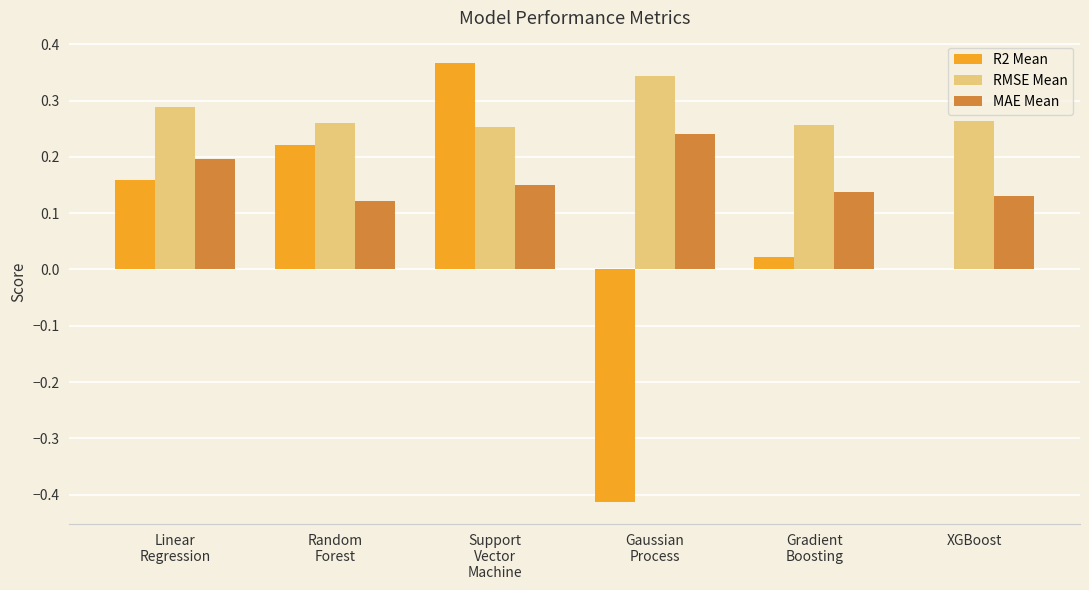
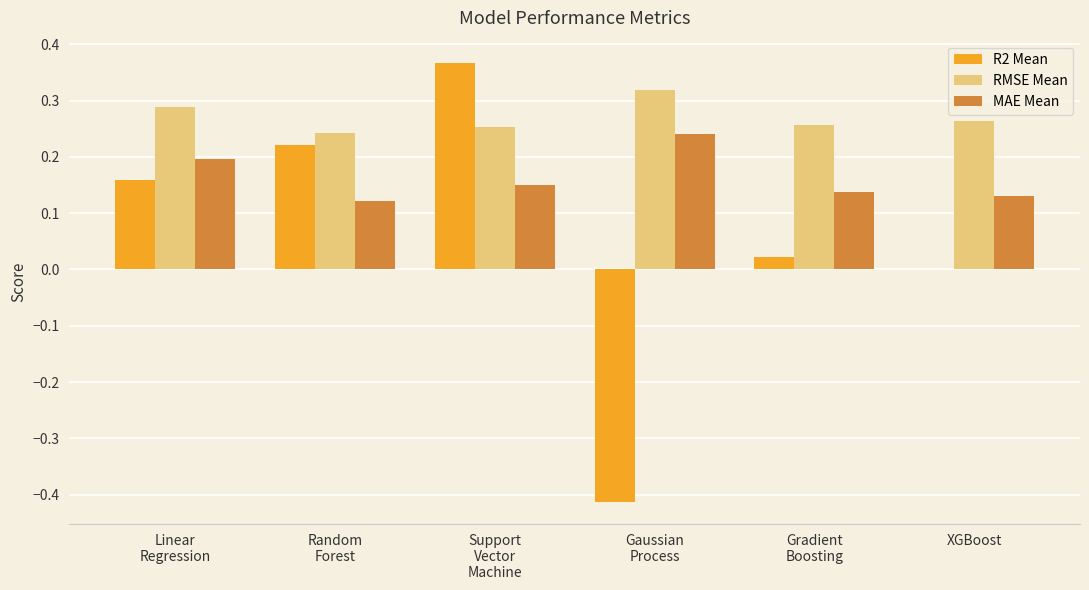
RMSE Mean, Random Forest: 0.26 -> 0.24
RMSE Mean, Gaussian Process: 0.34 -> 0.32
